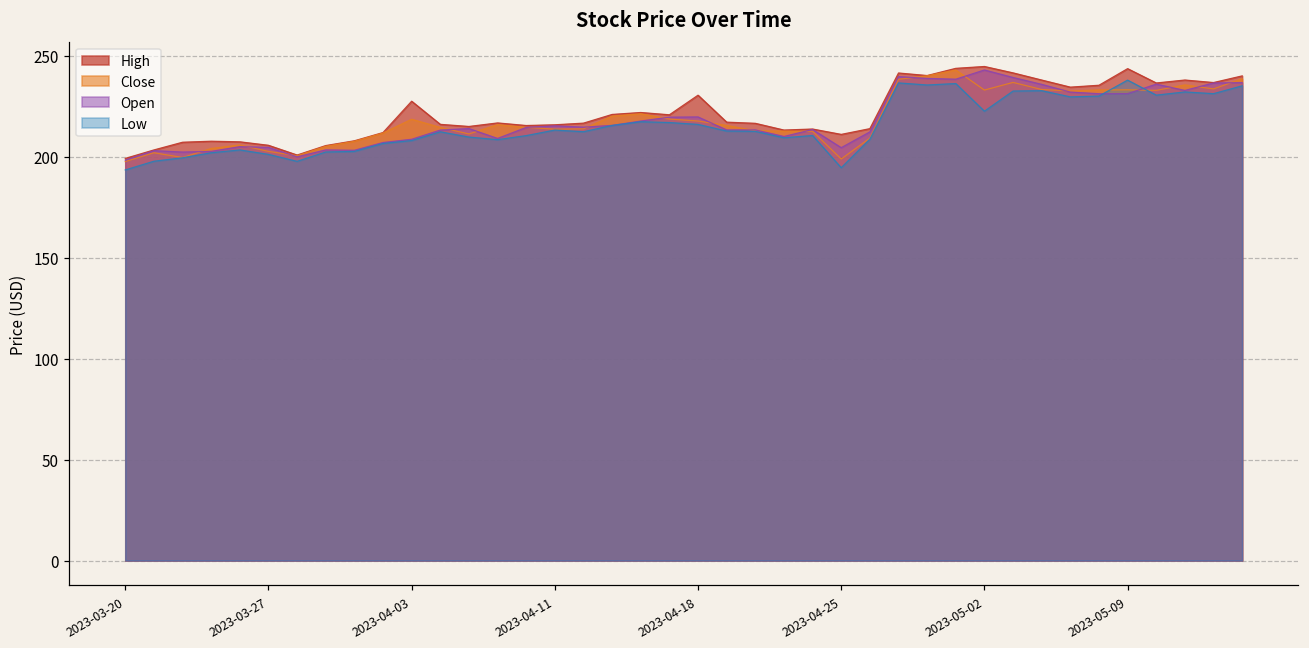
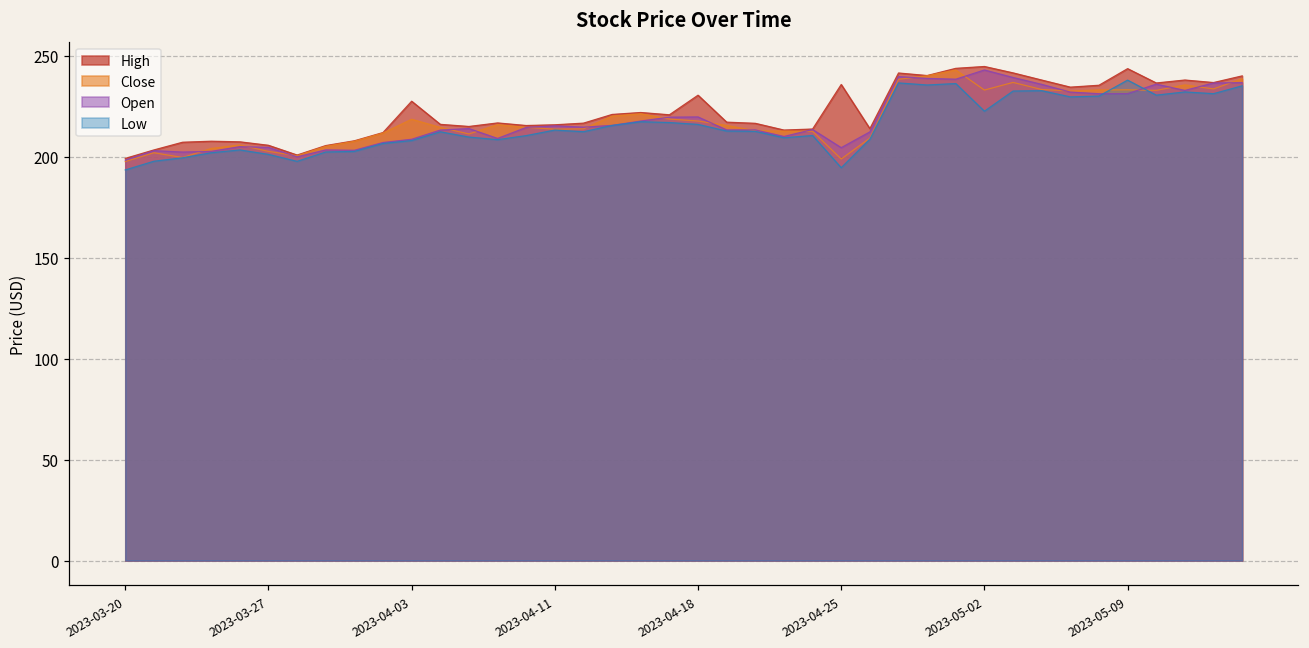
High, 2023-04-25: 211 -> 236
